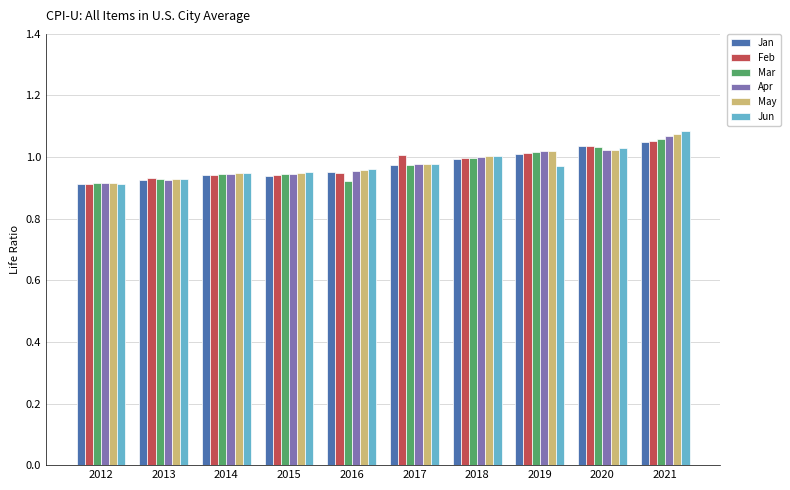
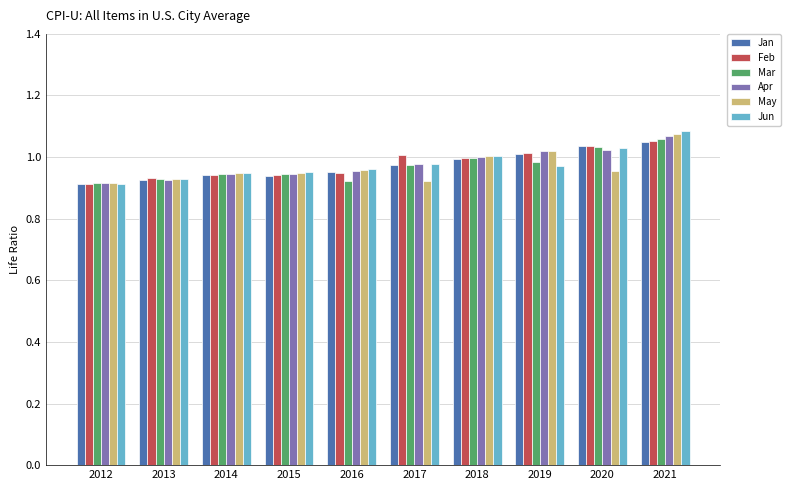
May, 2017: 0.98 -> 0.92
Mar, 2019: 1.02 -> 0.98
May, 2020: 1.02 -> 0.95
